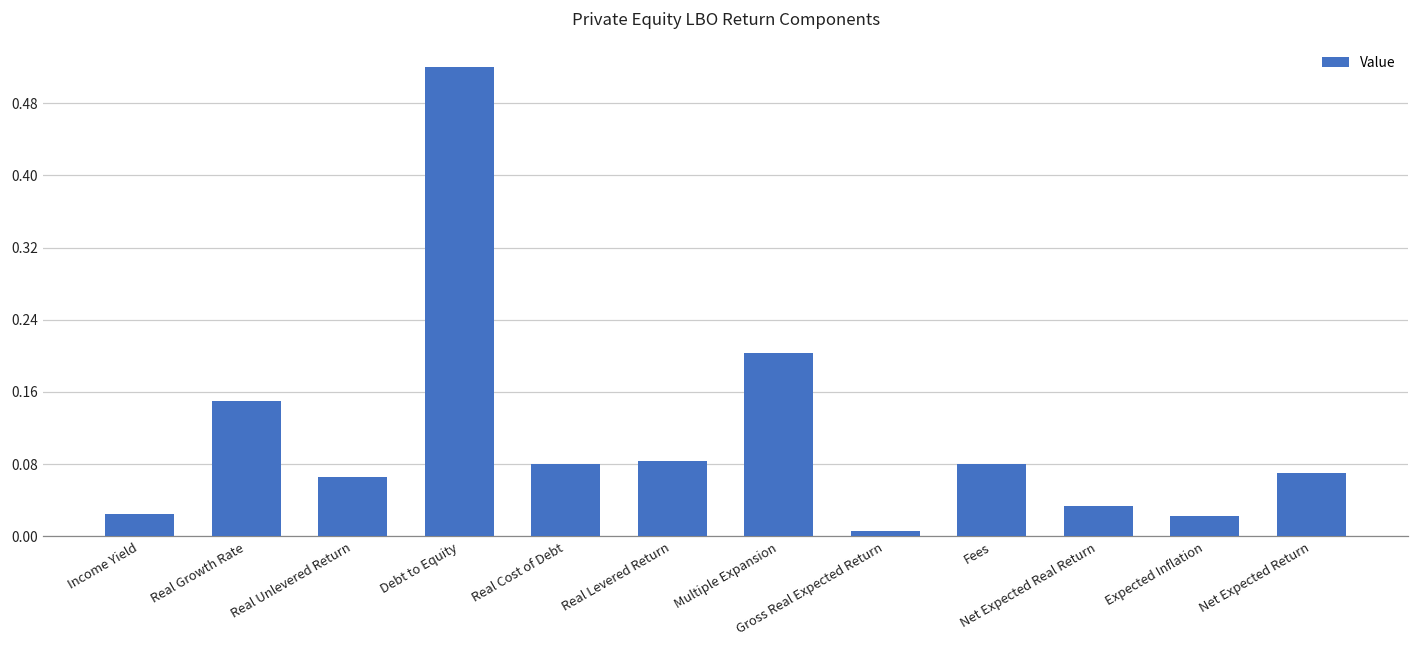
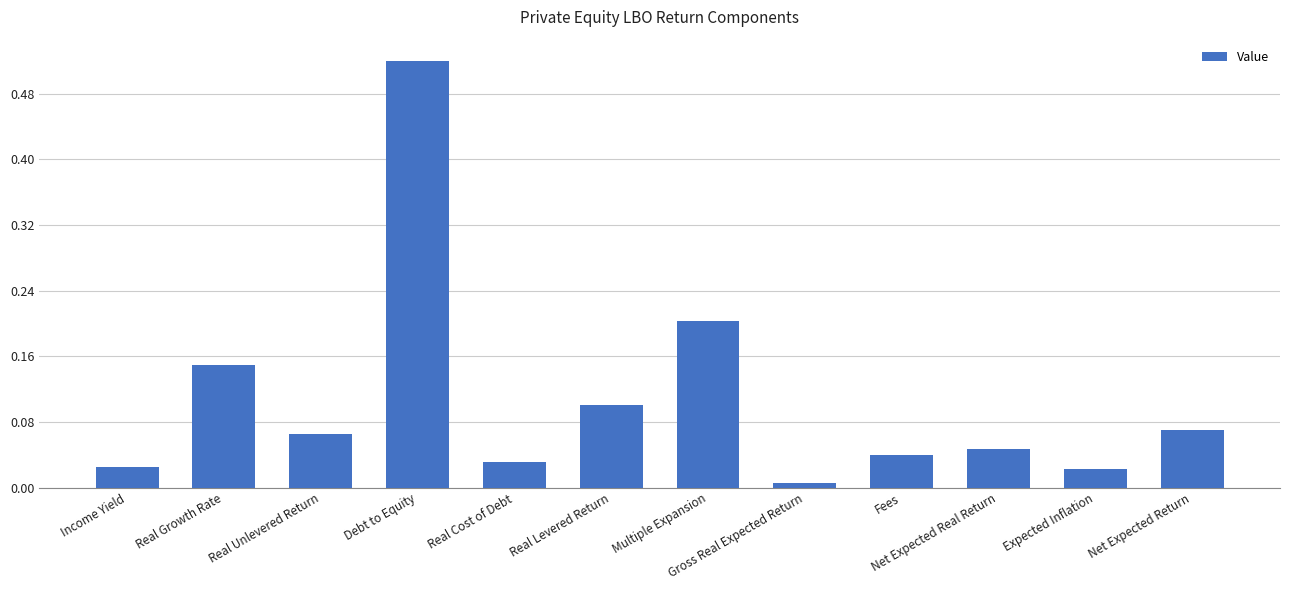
Real Cost of Debt: 0.08 -> 0.03
Real Levered Return: 0.08 -> 0.10
Fees: 0.08 -> 0.04
Net Expected Real Return: 0.03 -> 0.05
